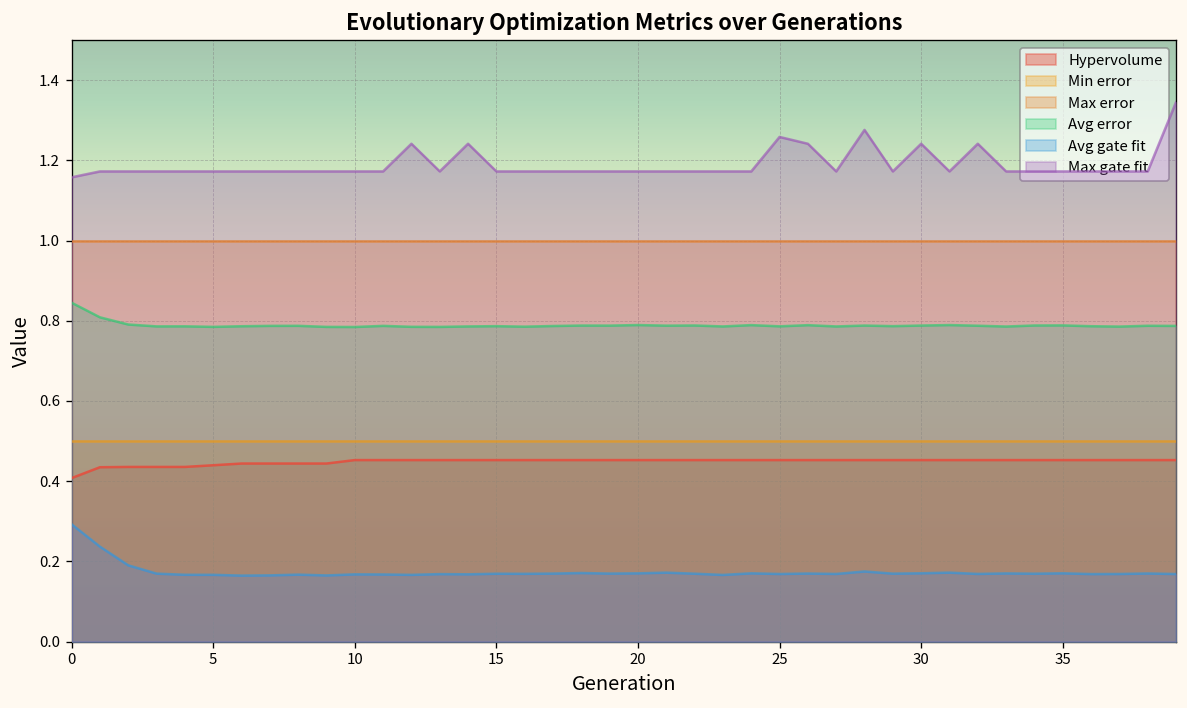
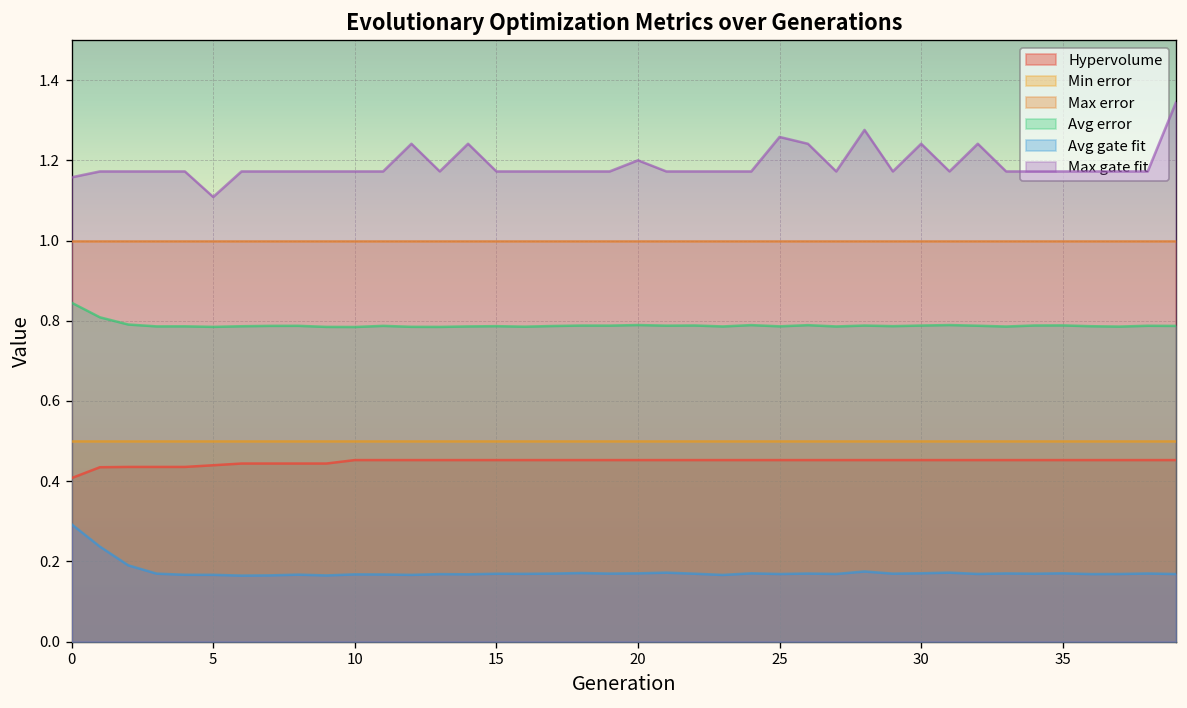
Max gate fit, 5: 1.17 -> 1.11
Max gate fit, 20: 1.17 -> 1.20
